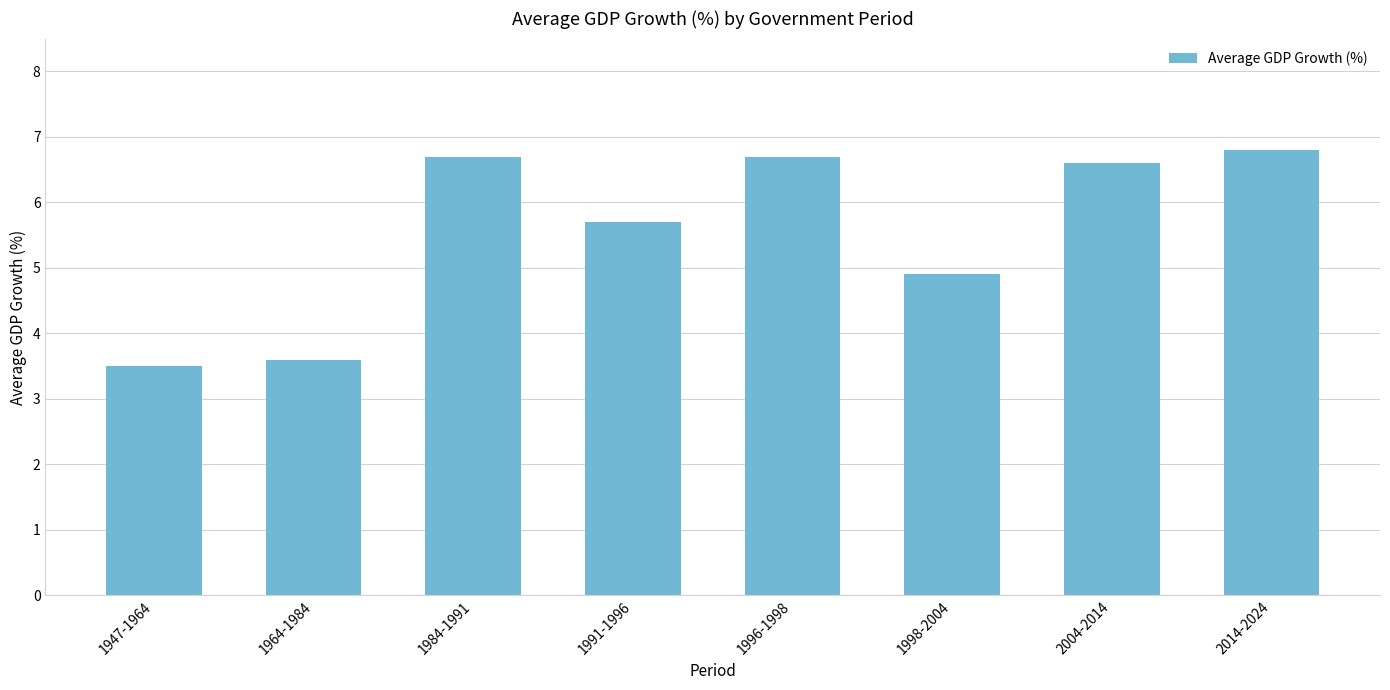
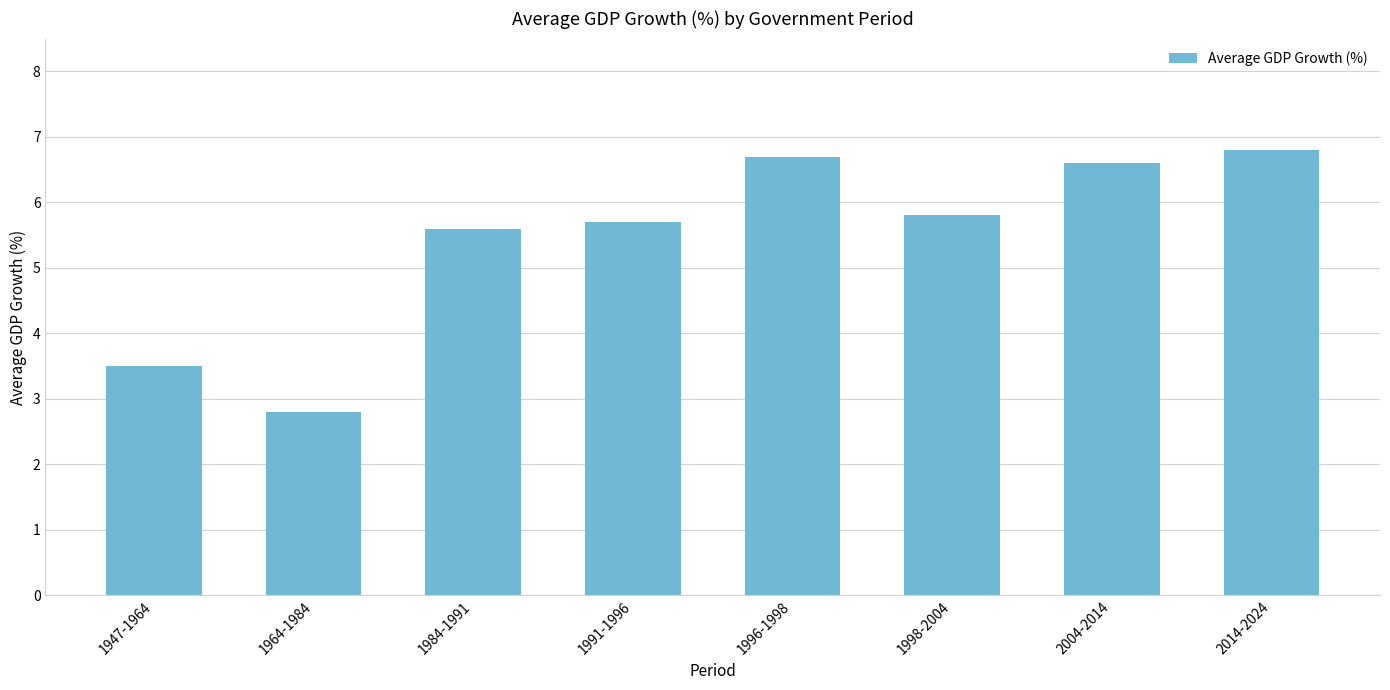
1964-1984: 3.6 -> 2.8
1984-1991: 6.7 -> 5.6
1998-2004: 4.9 -> 5.8
